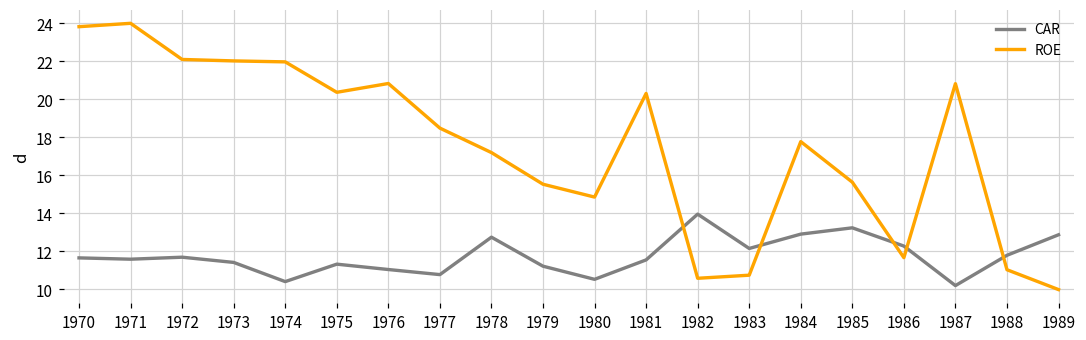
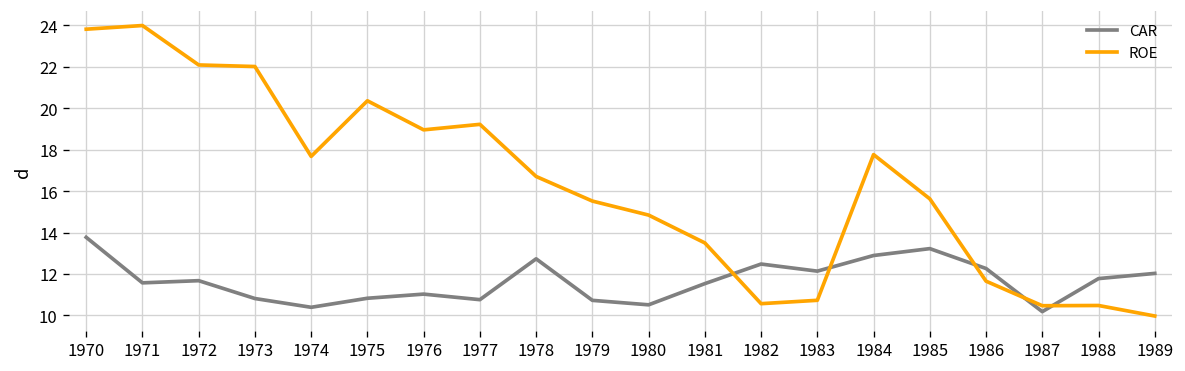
CAR, 1970: 11.6 -> 13.8
CAR, 1973: 11.4 -> 10.8
ROE, 1974: 22.0 -> 17.7
CAR, 1975: 11.3 -> 10.8
ROE, 1976: 20.8 -> 19.0
ROE, 1977: 18.5 -> 19.2
ROE, 1978: 17.2 -> 16.7
CAR, 1979: 11.2 -> 10.7
ROE, 1981: 20.3 -> 13.5
CAR, 1982: 13.9 -> 12.5
ROE, 1987: 20.8 -> 10.5
ROE, 1988: 11.0 -> 10.5
CAR, 1989: 12.9 -> 12.0
